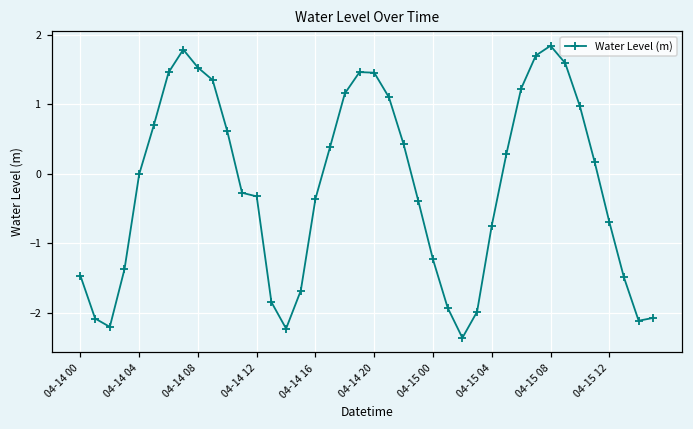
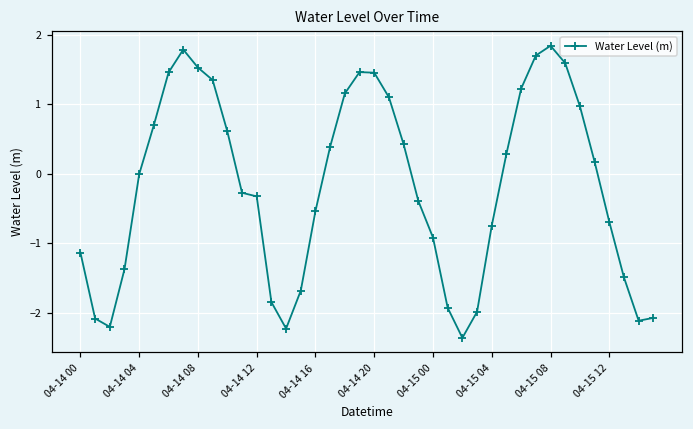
04-14 00: -1.5 -> -1.1
04-14 16: -0.4 -> -0.5
04-15 00: -1.2 -> -0.9
